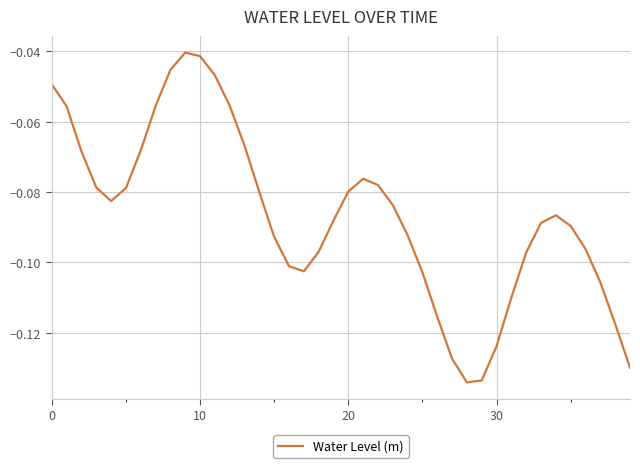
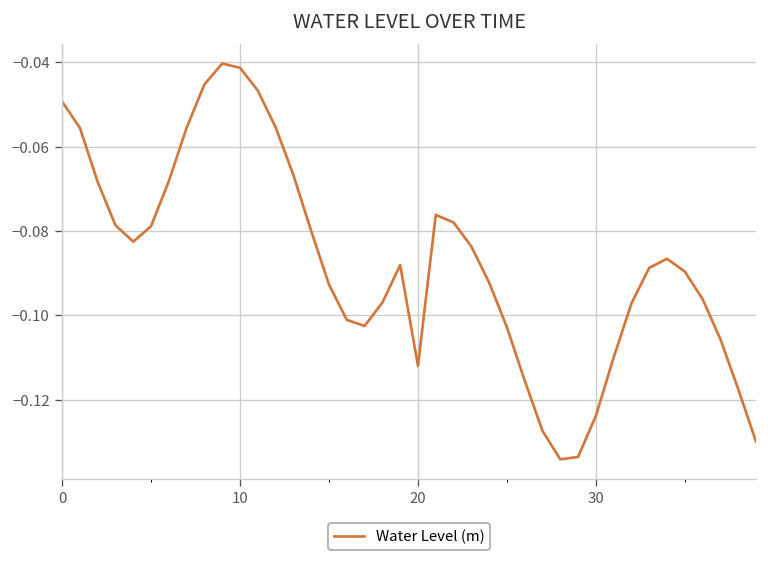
20: -0.080 -> -0.112
